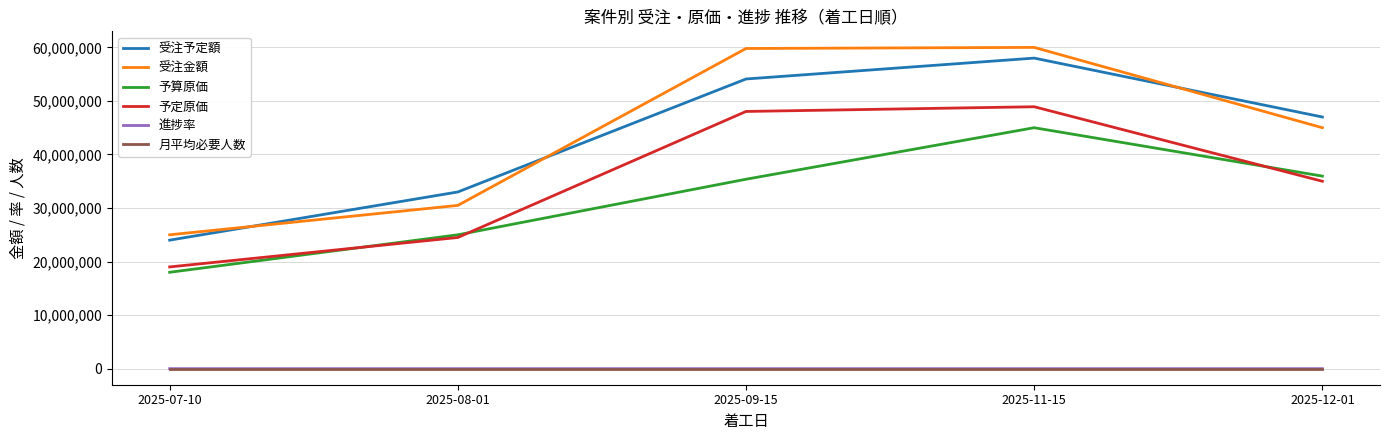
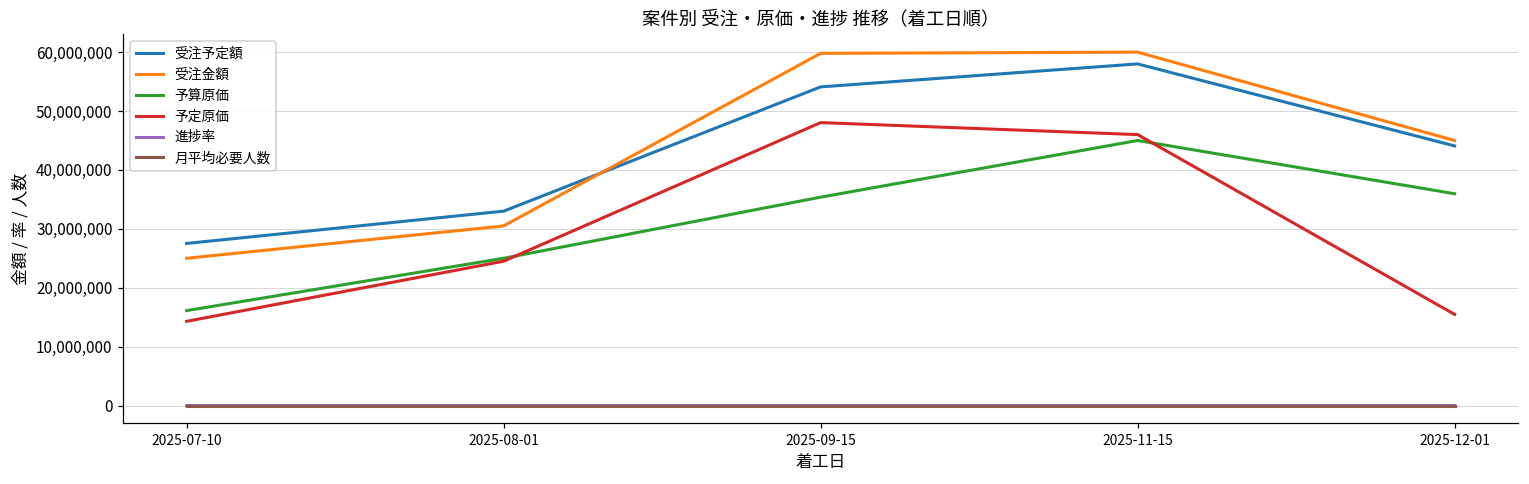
受注予定額, 2025-07-10: 24,000,000 -> 28,000,000
予算原価, 2025-07-10: 18,000,000 -> 16,000,000
予定原価, 2025-07-10: 19,000,000 -> 14,000,000
予定原価, 2025-11-15: 49,000,000 -> 46,000,000
受注予定額, 2025-12-01: 47,000,000 -> 44,000,000
予定原価, 2025-12-01: 35,000,000 -> 15,000,000
